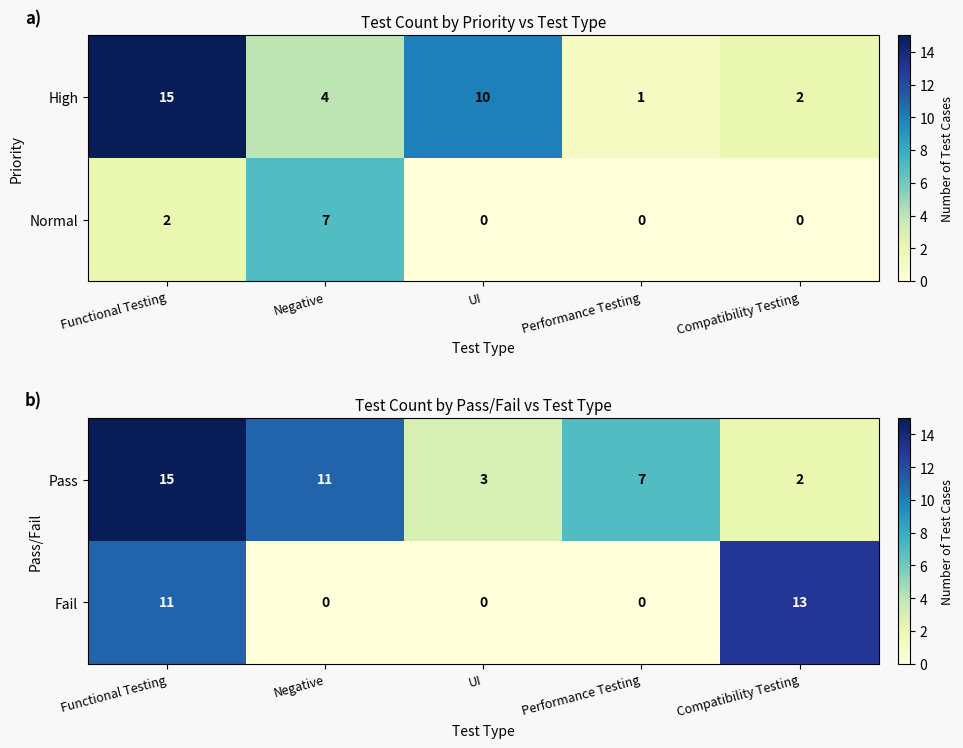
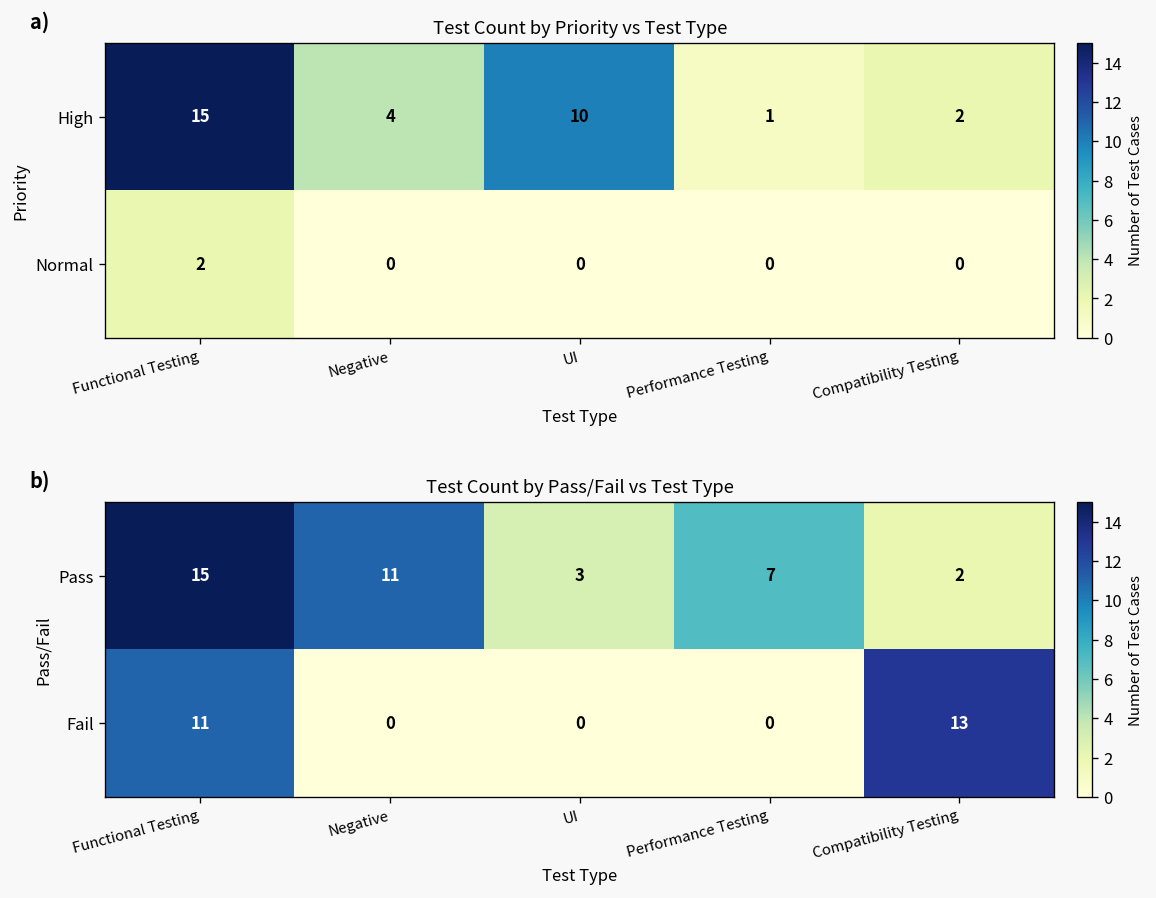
Test Count by Priority vs Test Type, Normal, Negative: 7 -> 0
